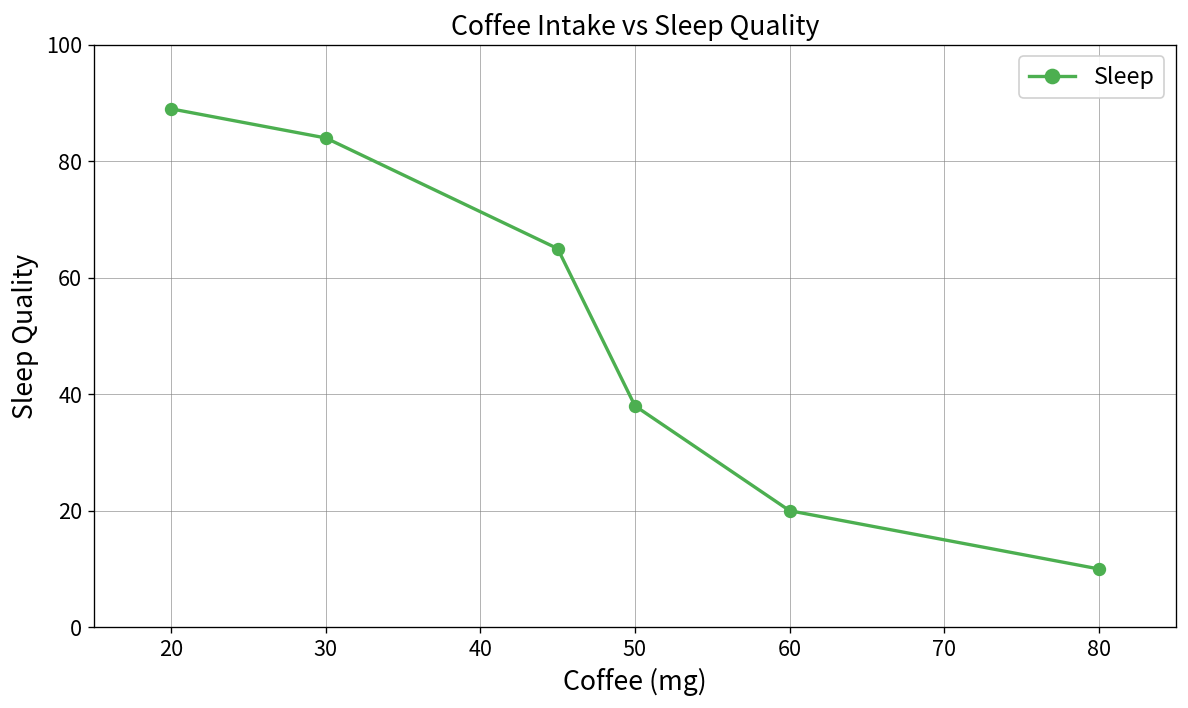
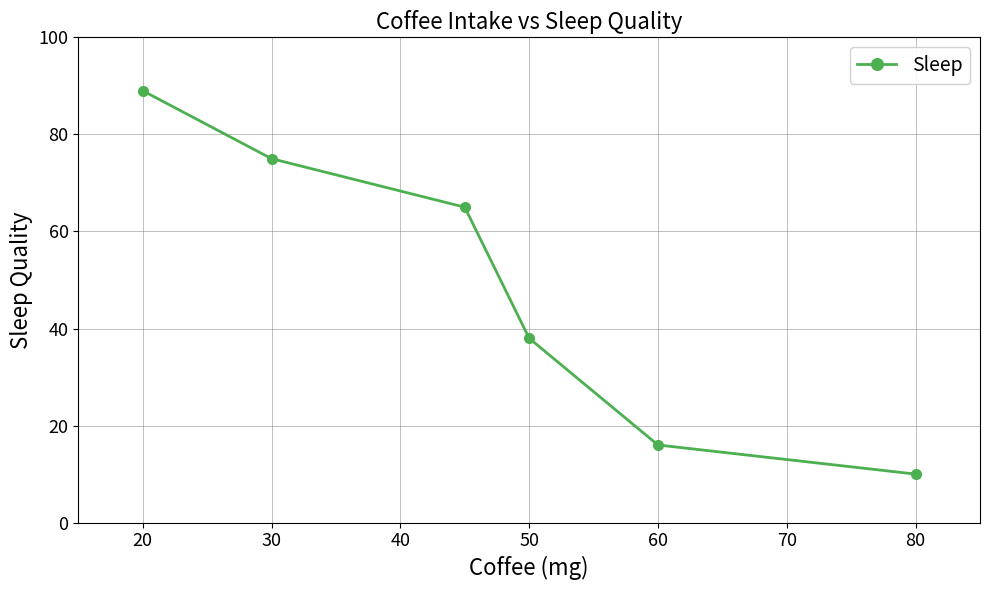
30: 84 -> 75
60: 20 -> 16
